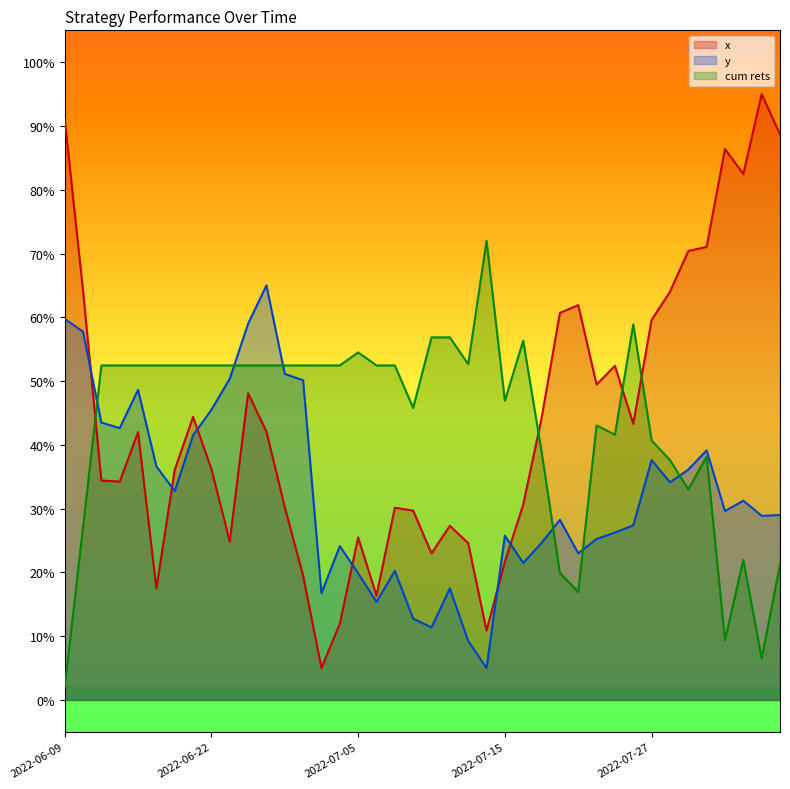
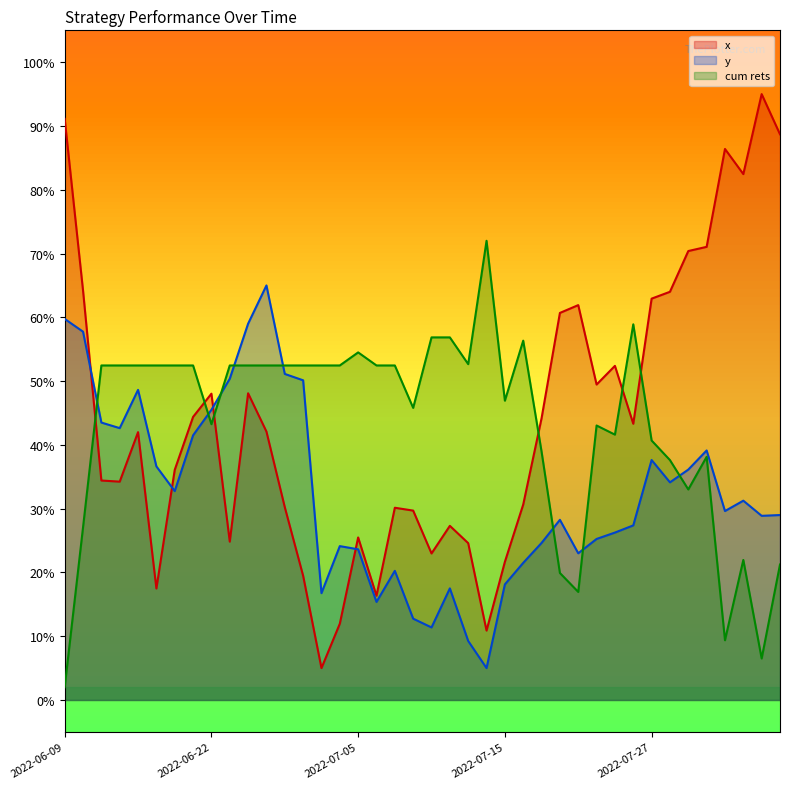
x, 2022-06-22: 36% -> 48%
cum rets, 2022-06-22: 52% -> 43%
y, 2022-07-05: 20% -> 24%
y, 2022-07-15: 26% -> 18%
x, 2022-07-27: 60% -> 63%
